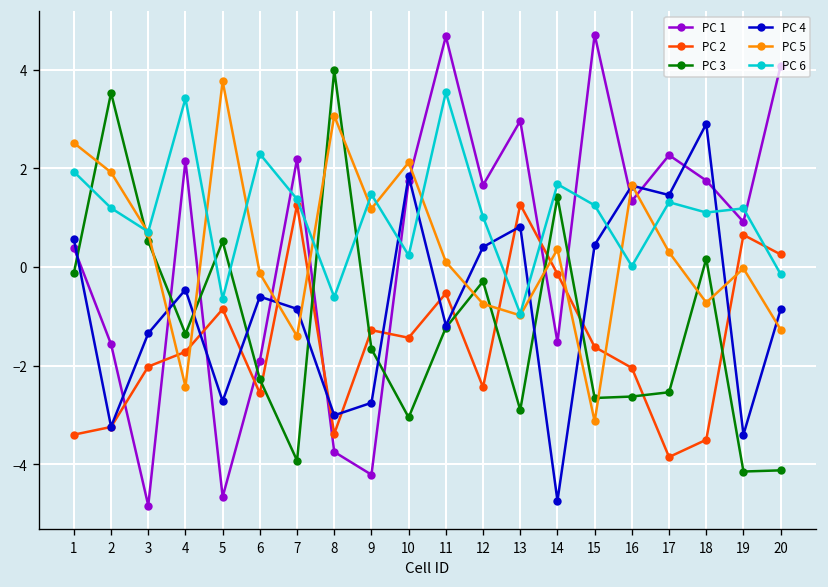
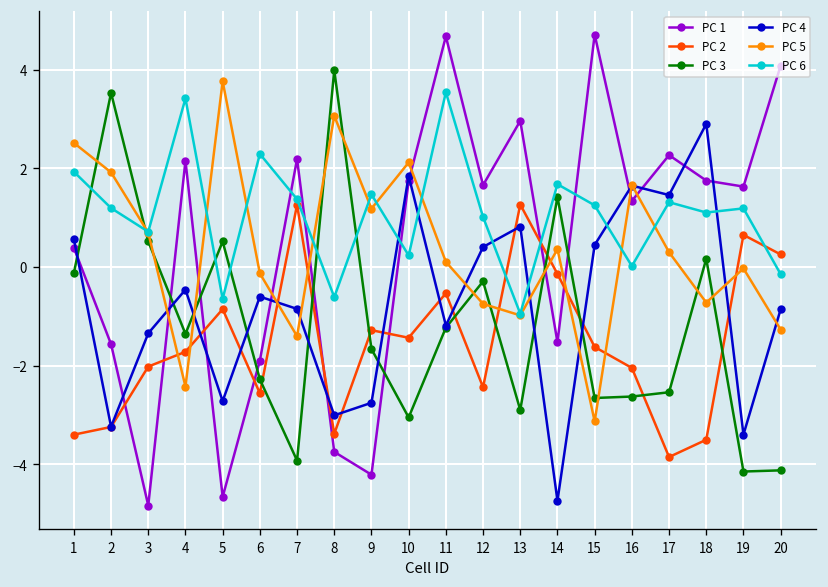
PC 1, 19: 0.9 -> 1.6
